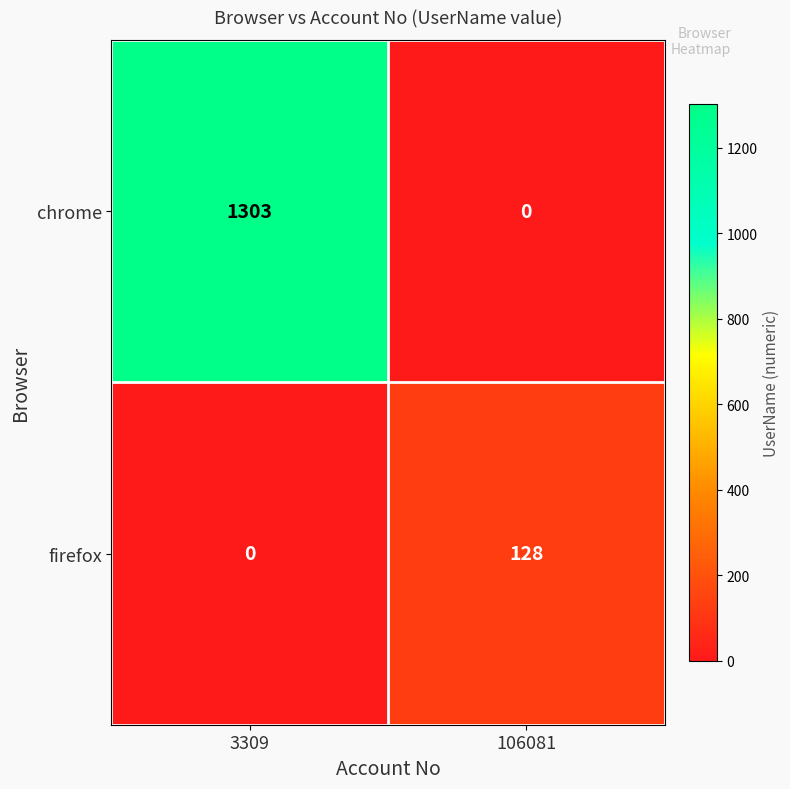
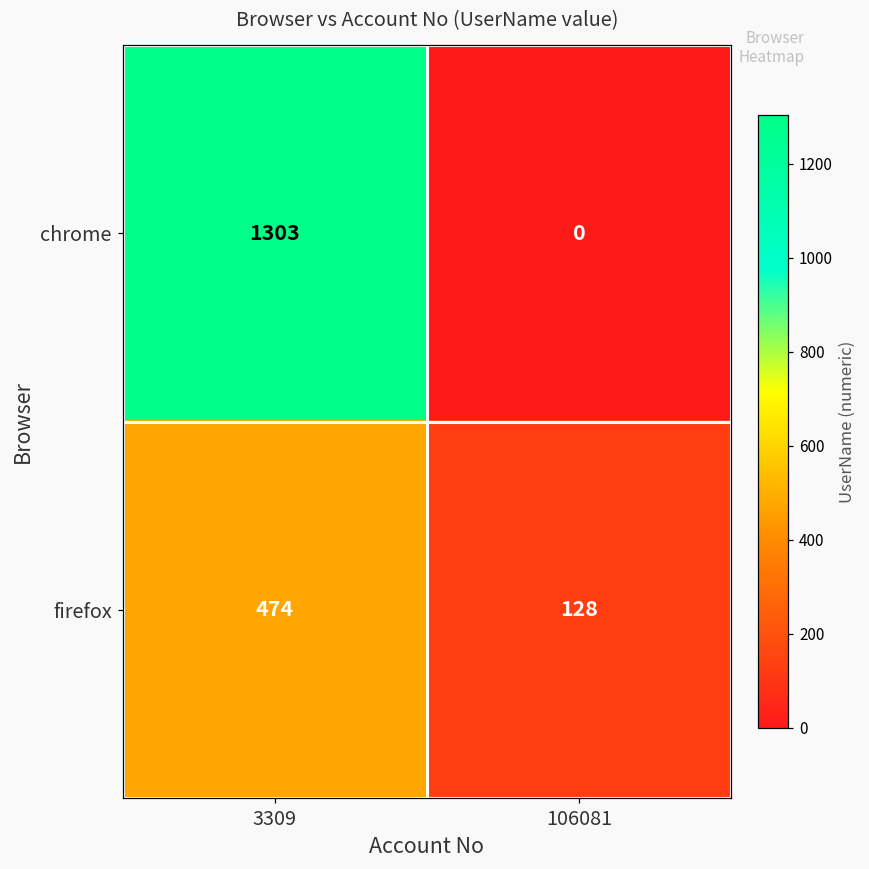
firefox, 3309: 0 -> 474
